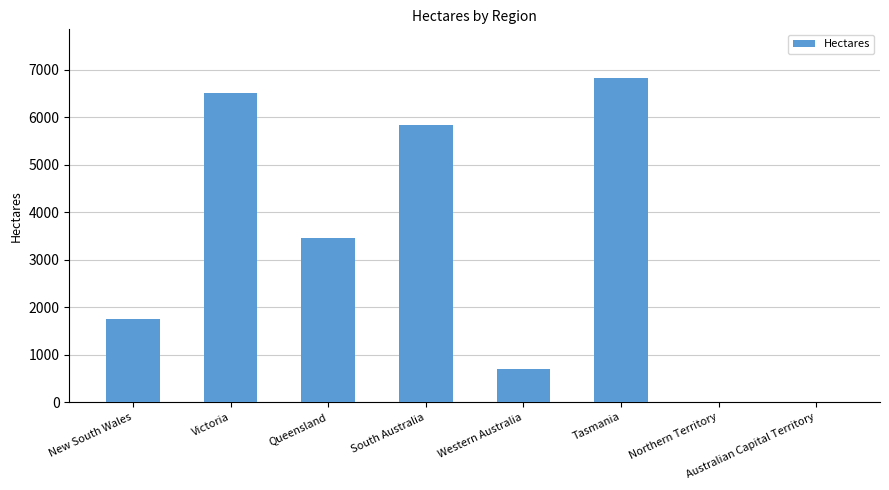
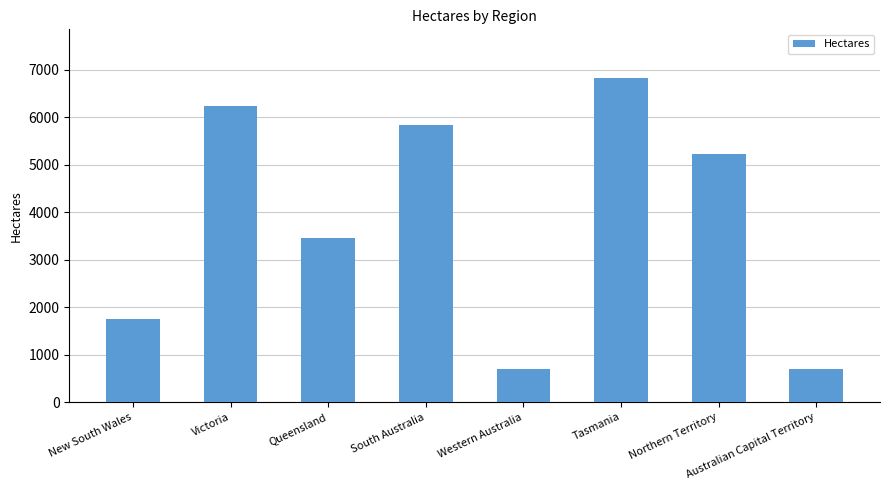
Victoria: 6500 -> 6200
Northern Territory: 0 -> 5200
Australian Capital Territory: 0 -> 700
